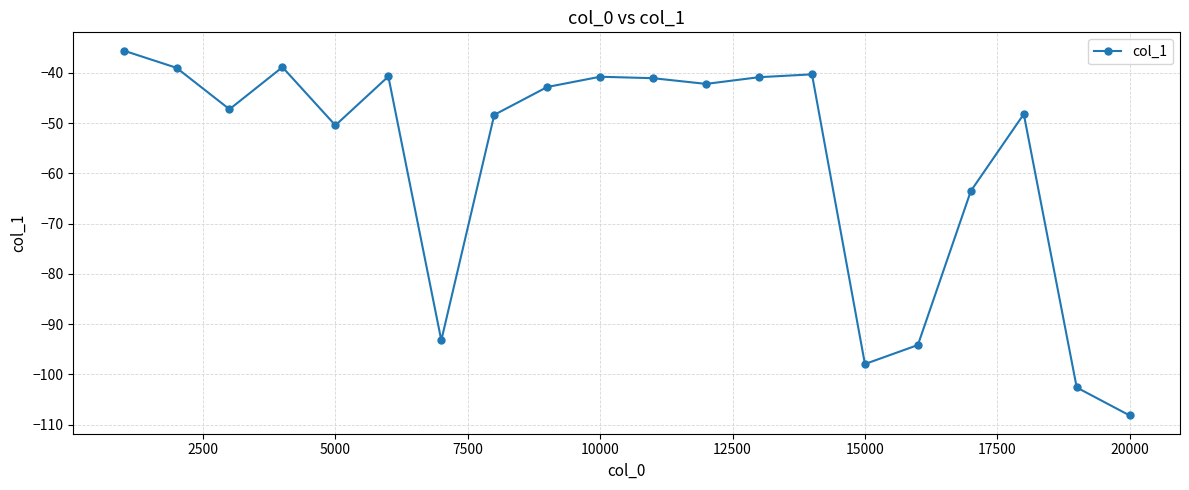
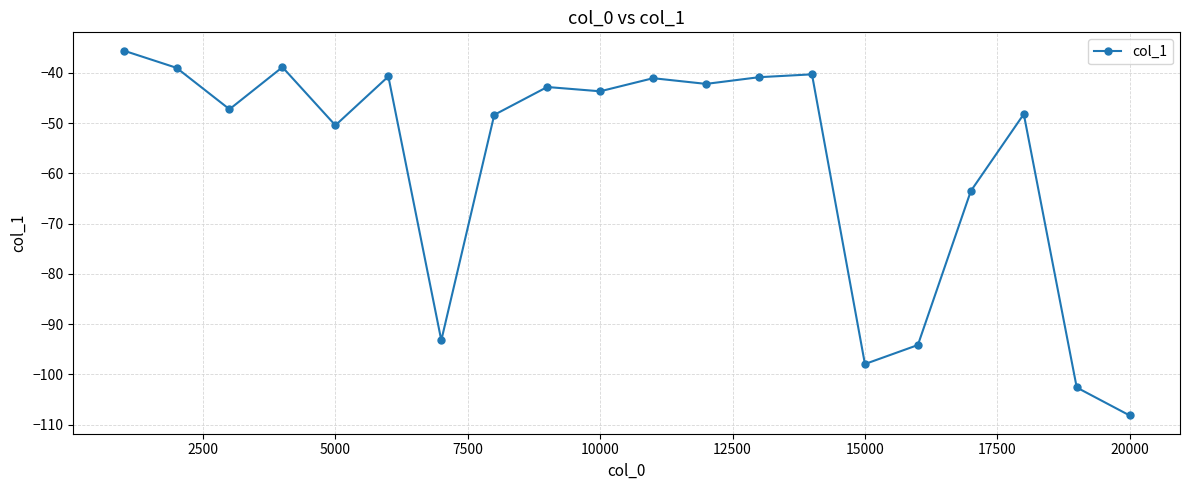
10000: -41 -> -44
